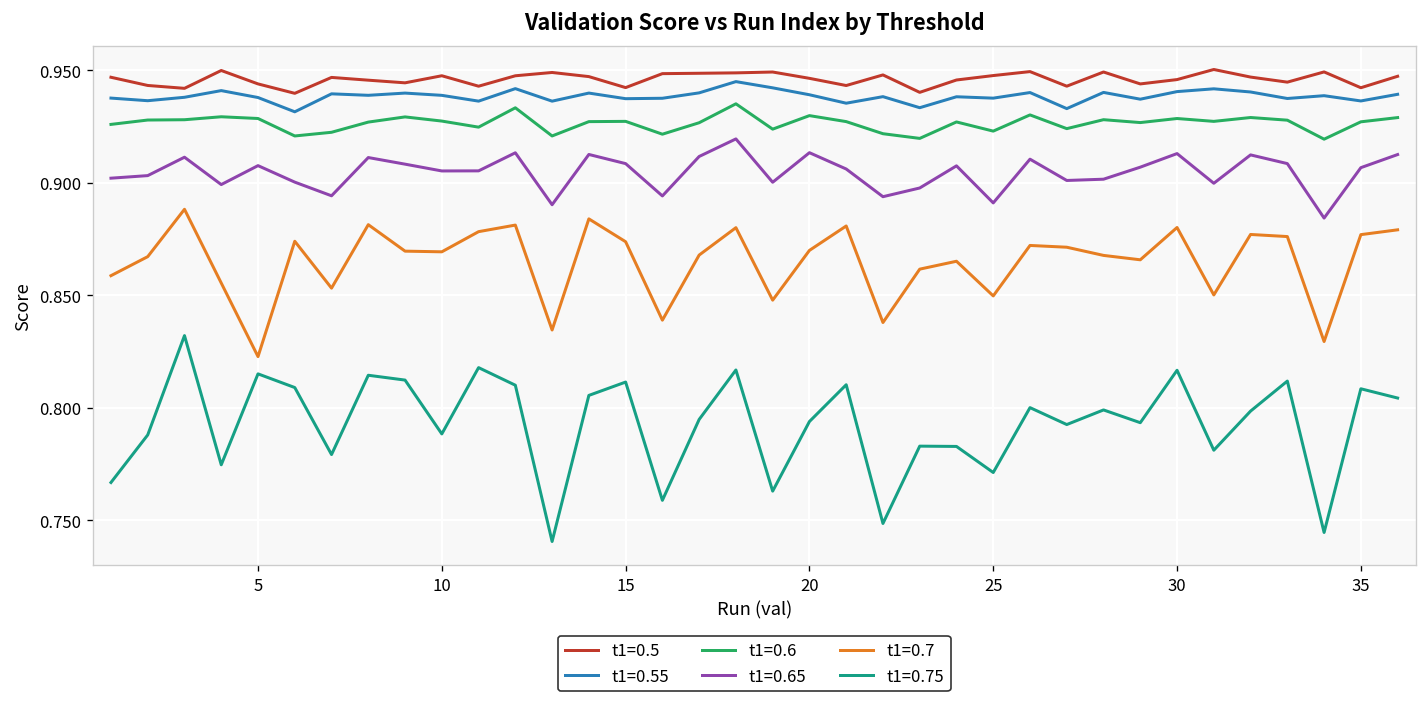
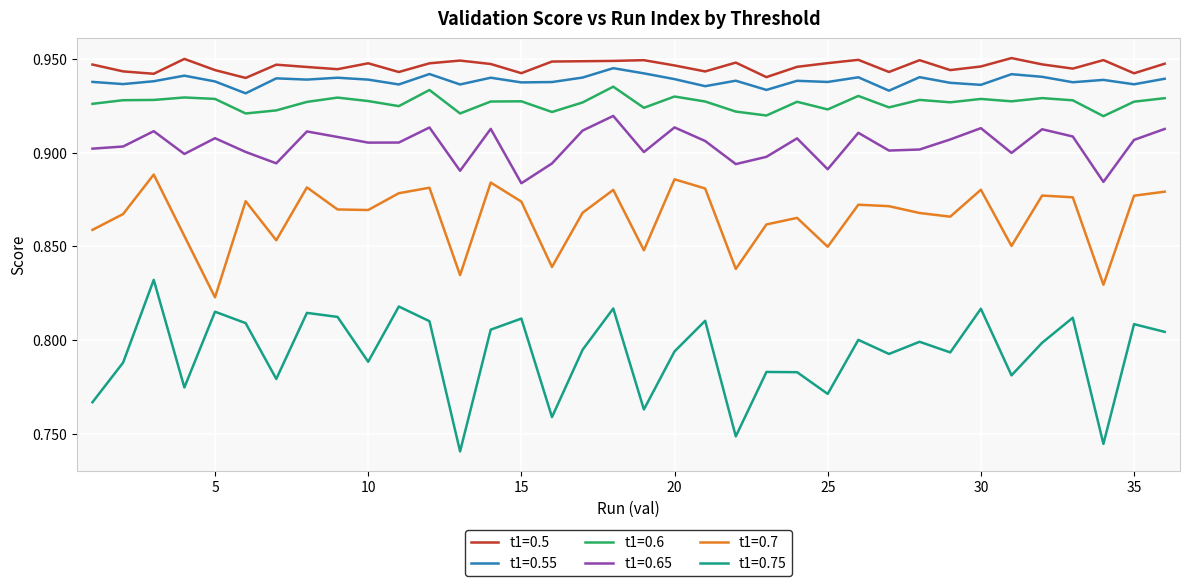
t1=0.65, 15: 0.909 -> 0.884
t1=0.7, 20: 0.870 -> 0.886
t1=0.55, 30: 0.941 -> 0.936
